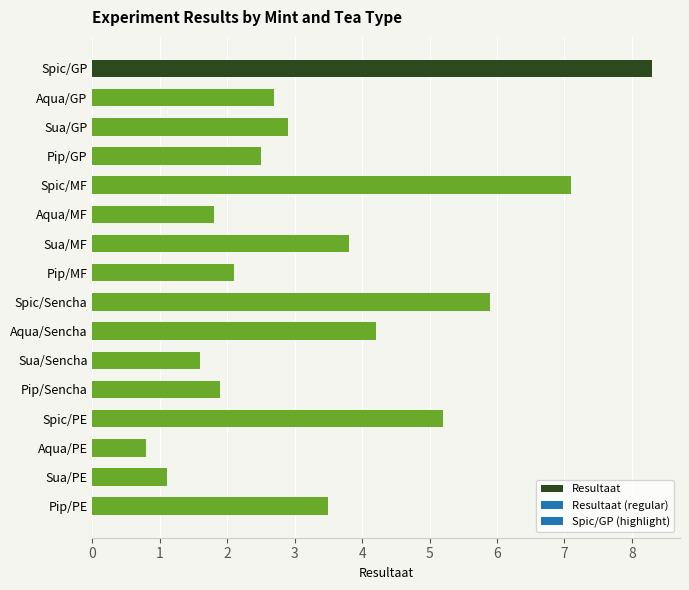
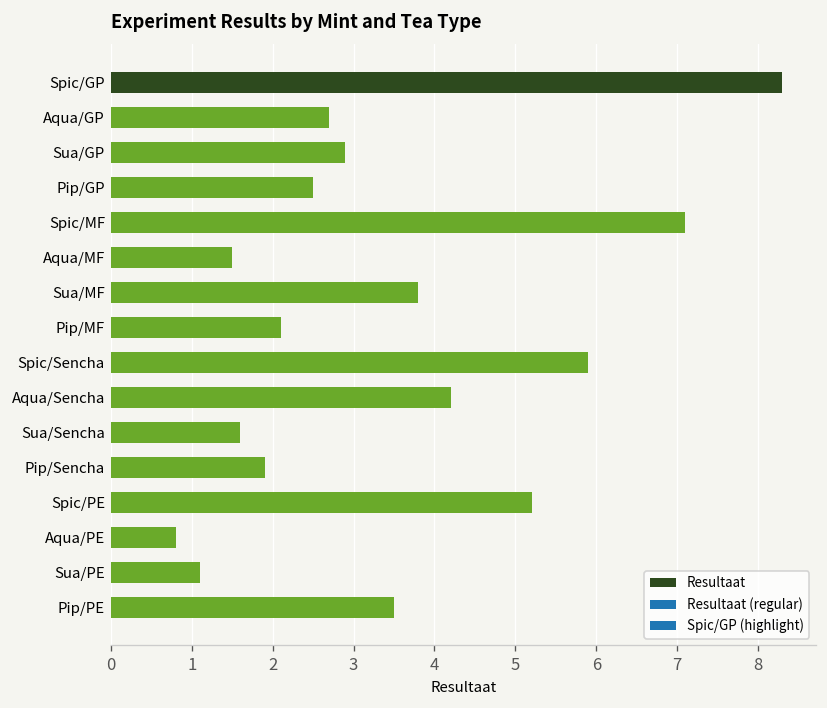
Aqua/MF: 1.8 -> 1.5
